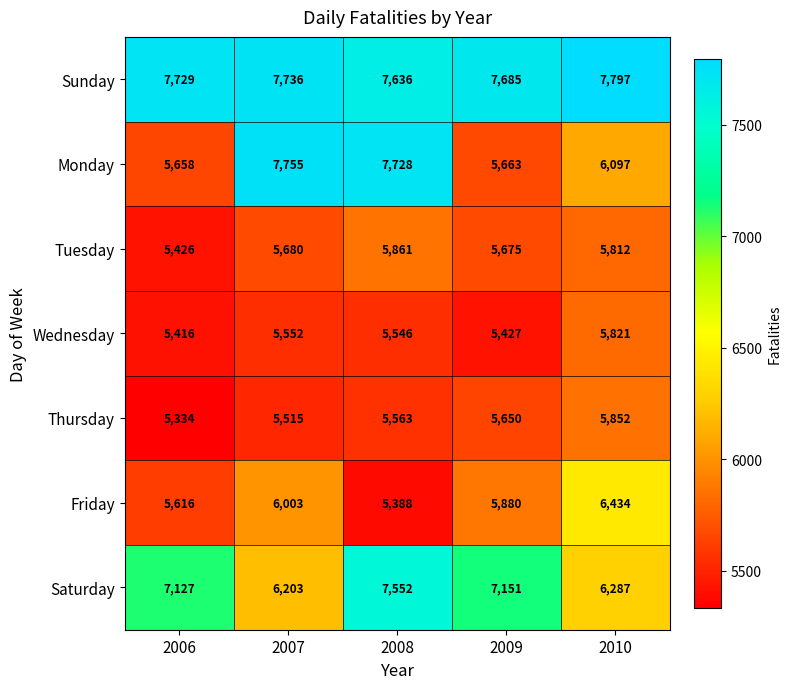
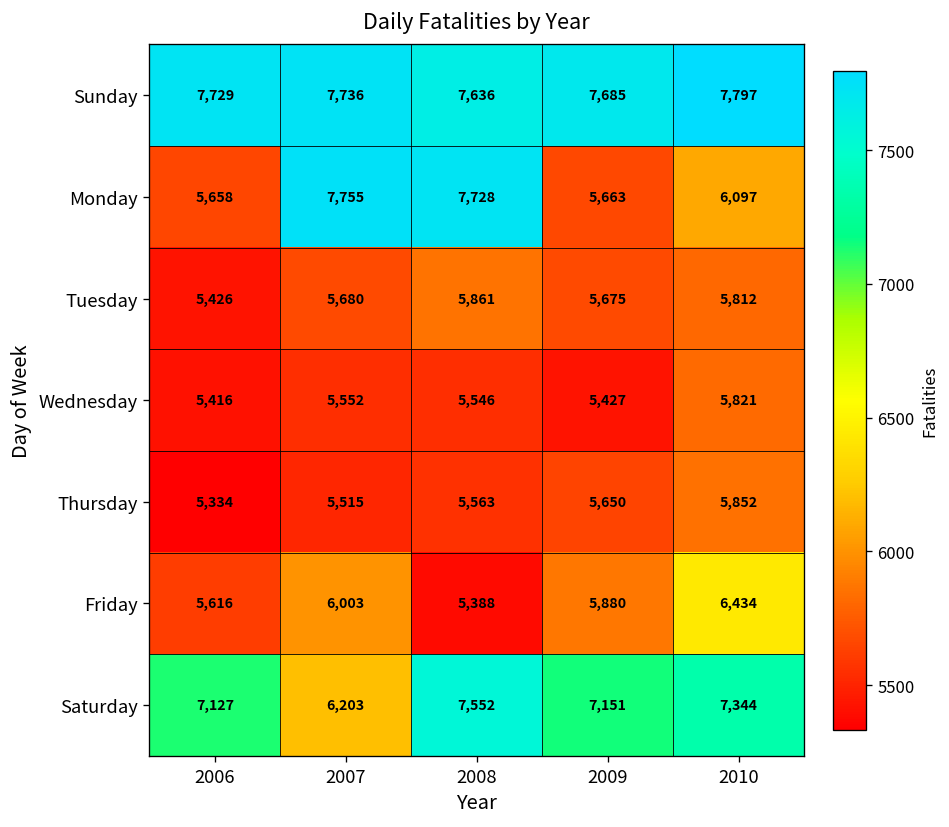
Saturday, 2010: 6,287 -> 7,344
